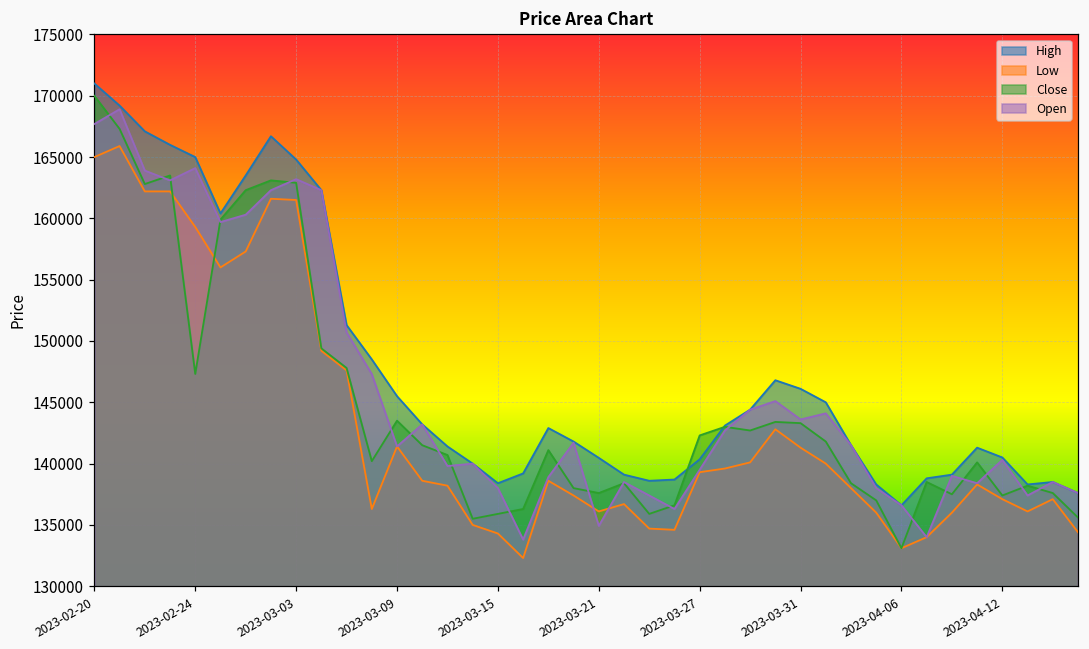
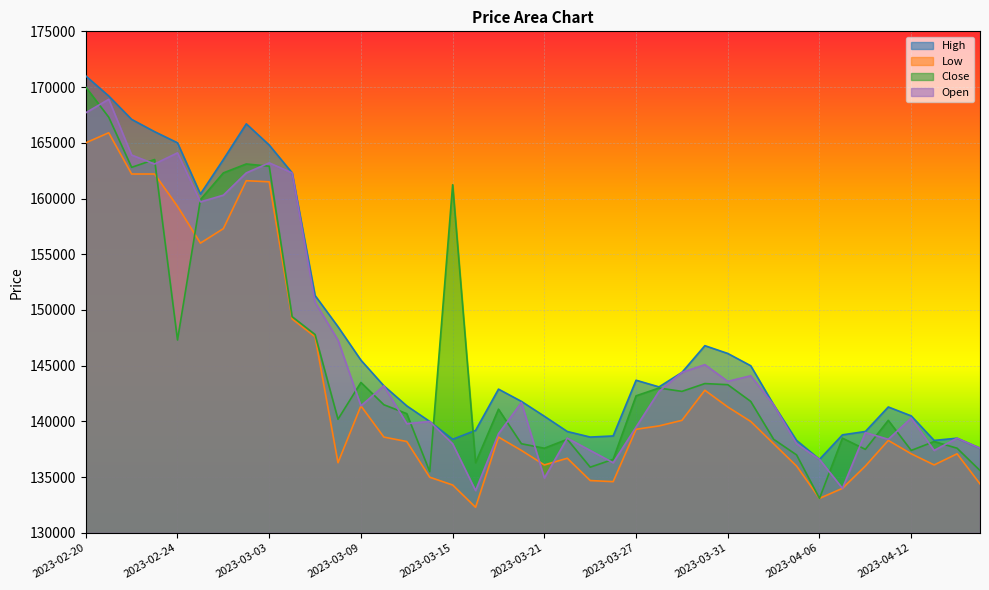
Close, 2023-03-15: 135900 -> 161200
High, 2023-03-27: 140400 -> 143700
